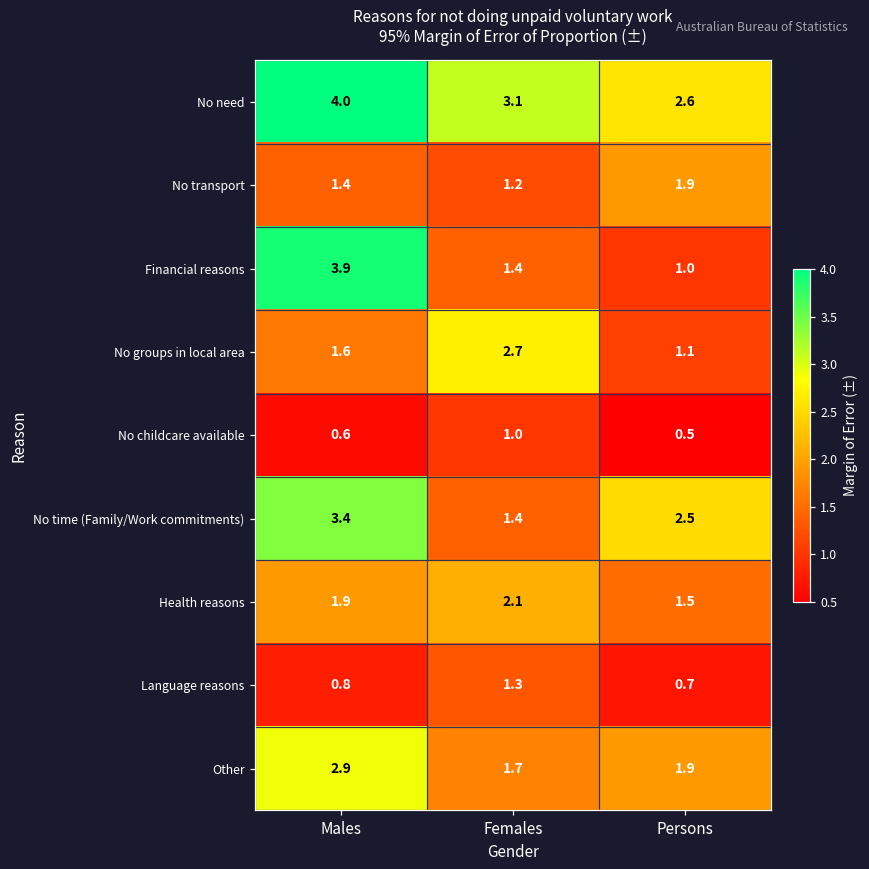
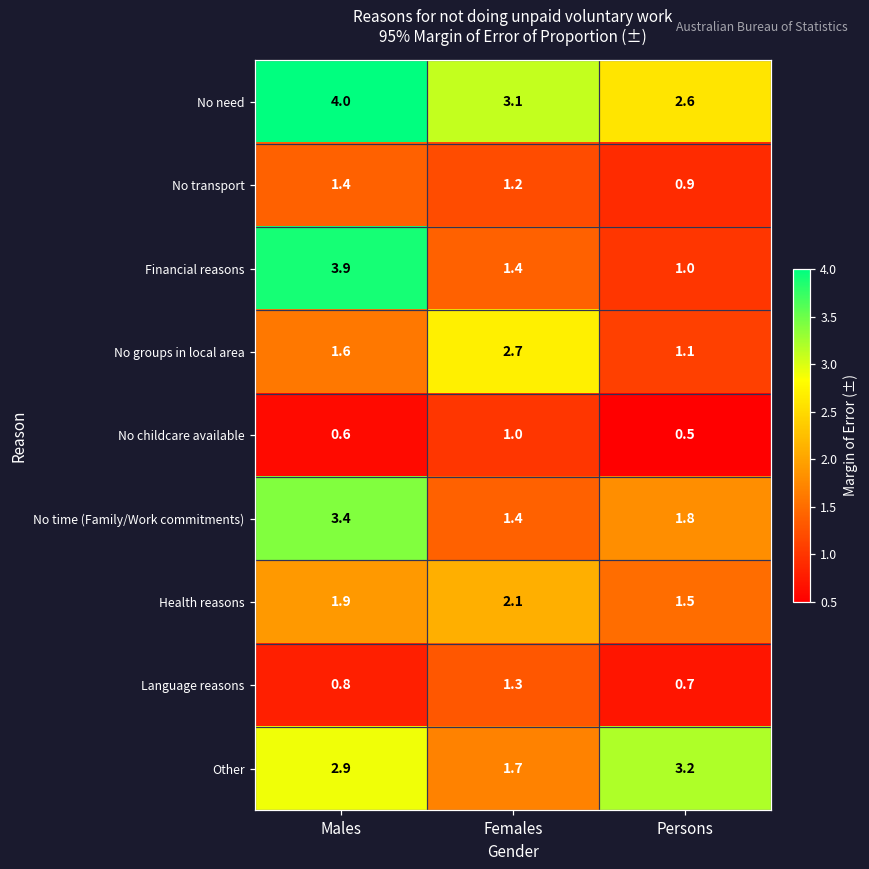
No transport, Persons: 1.9 -> 0.9
No time (Family/Work commitments), Persons: 2.5 -> 1.8
Other, Persons: 1.9 -> 3.2
